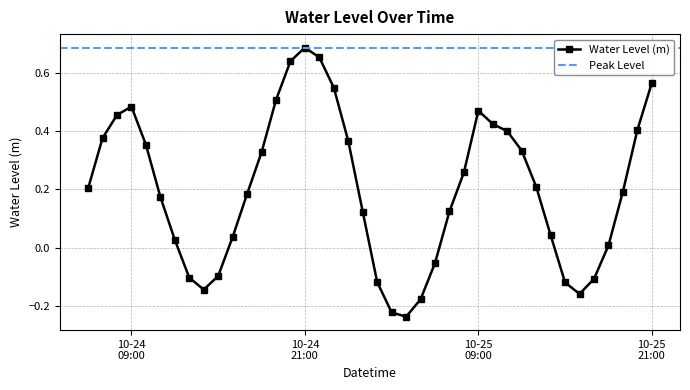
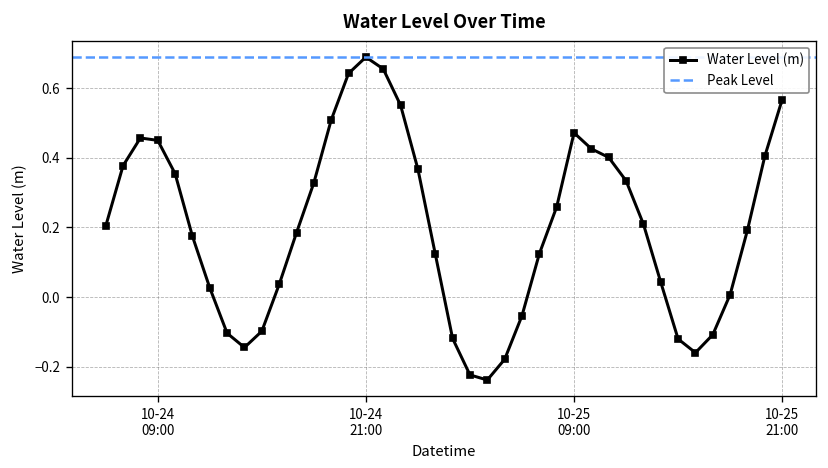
10-24 09:00: 0.49 -> 0.45
